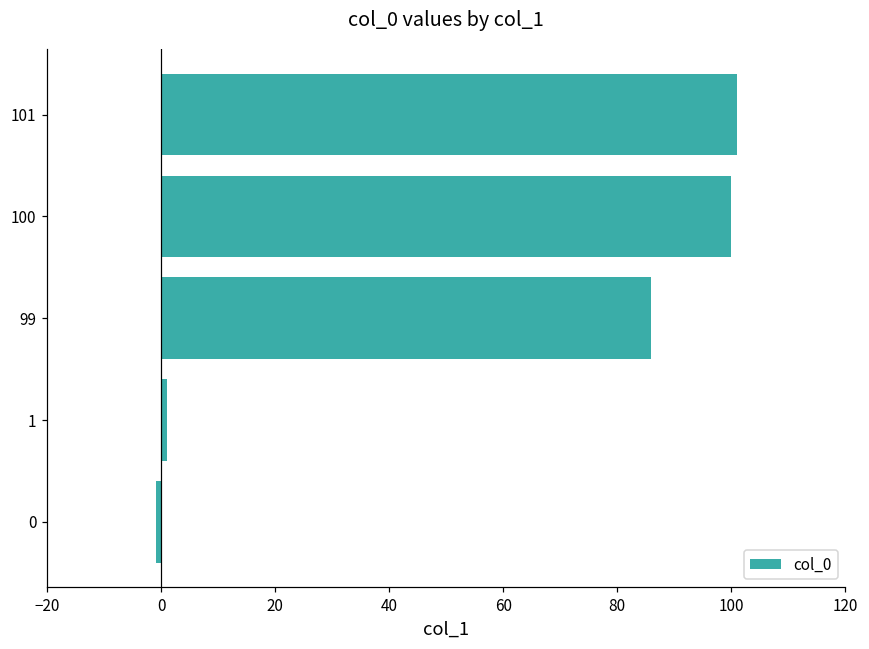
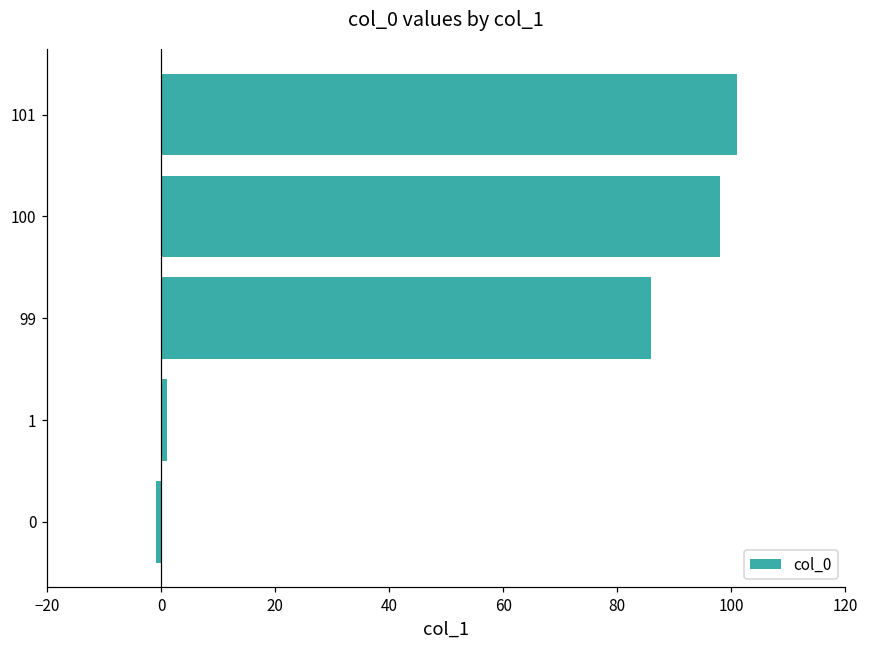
100: 100 -> 98
